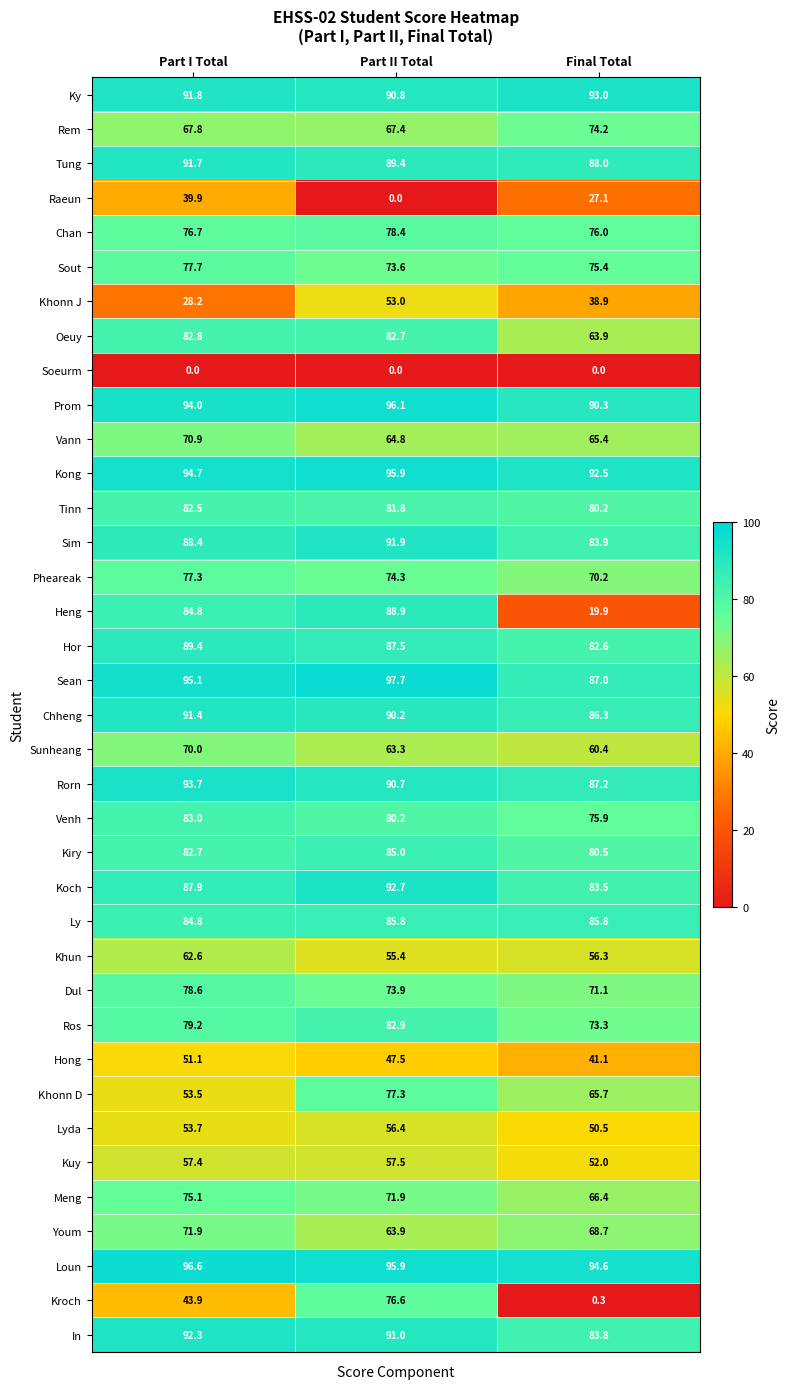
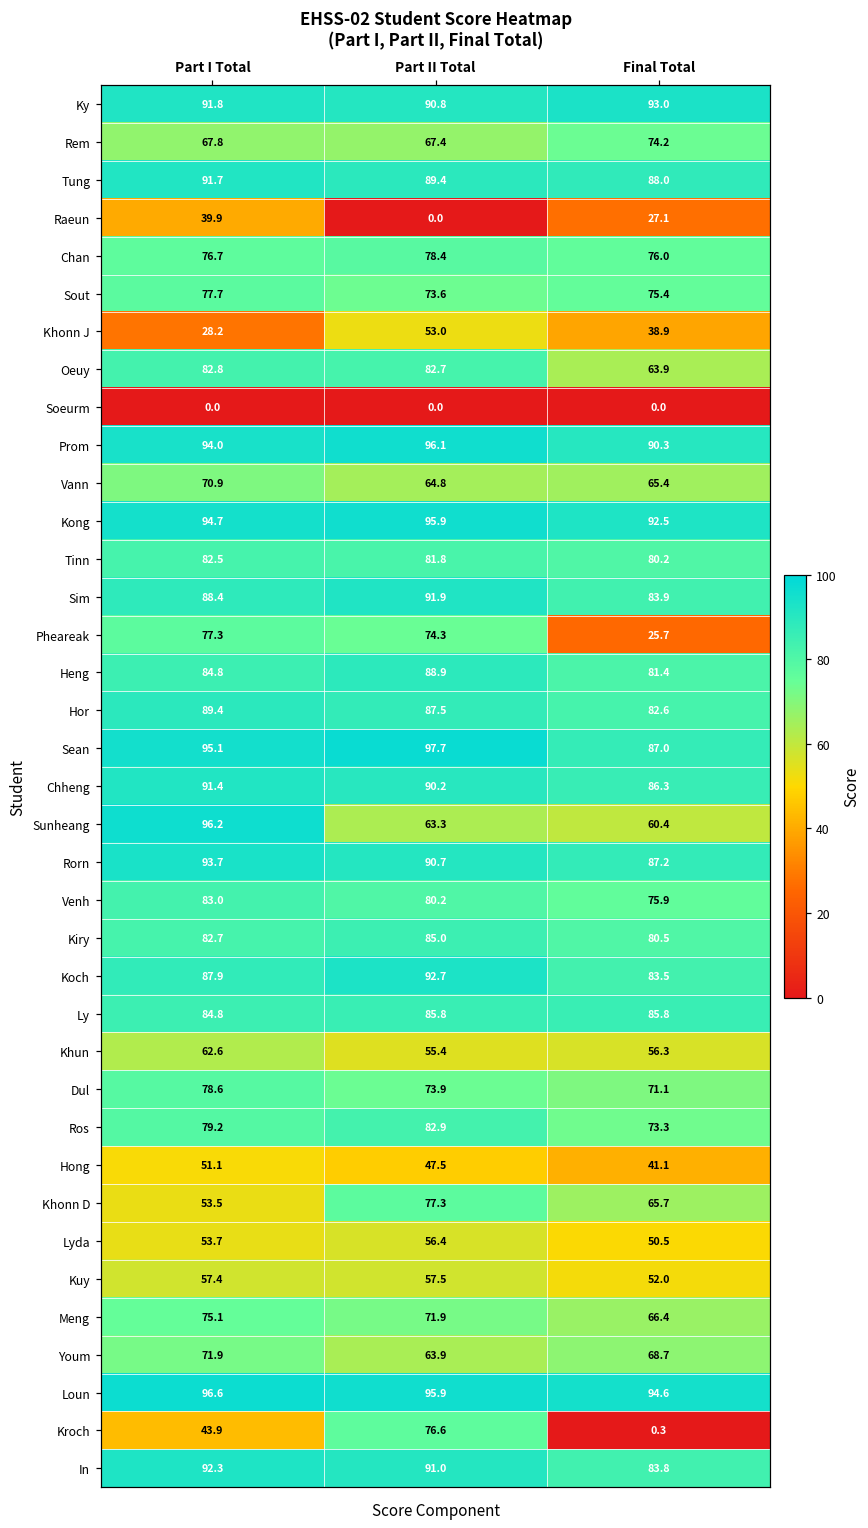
Pheareak, Final Total: 70.2 -> 25.7
Heng, Final Total: 19.9 -> 81.4
Sunheang, Part I Total: 70.0 -> 96.2
